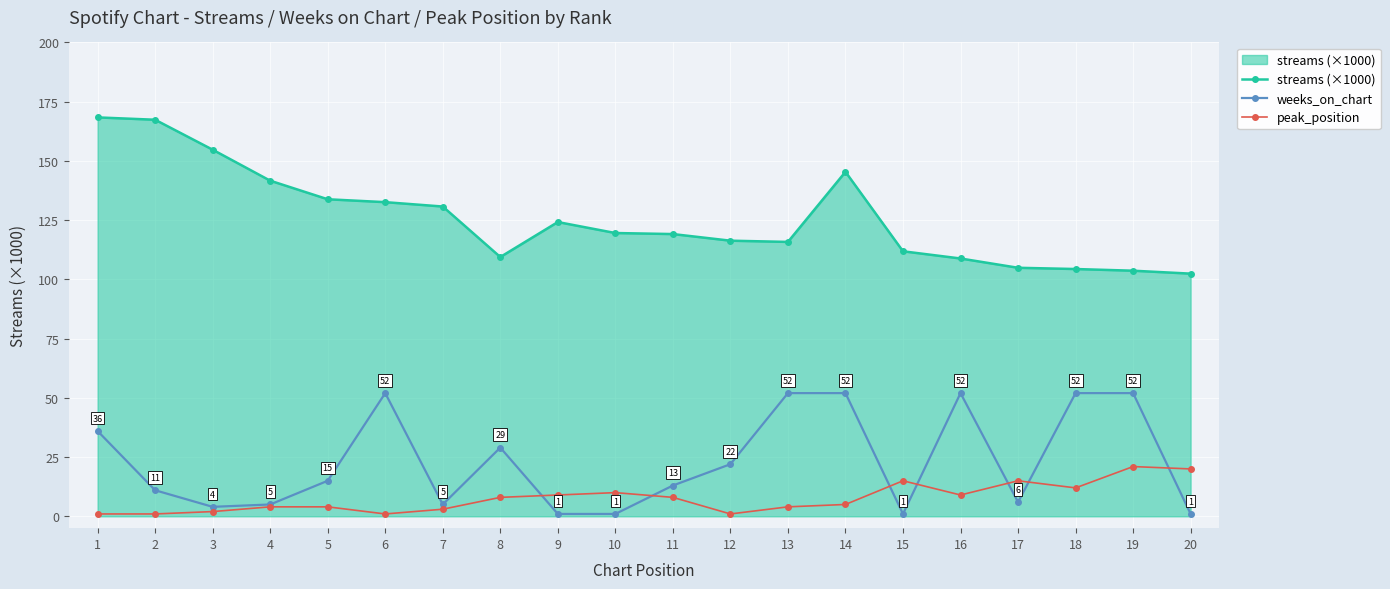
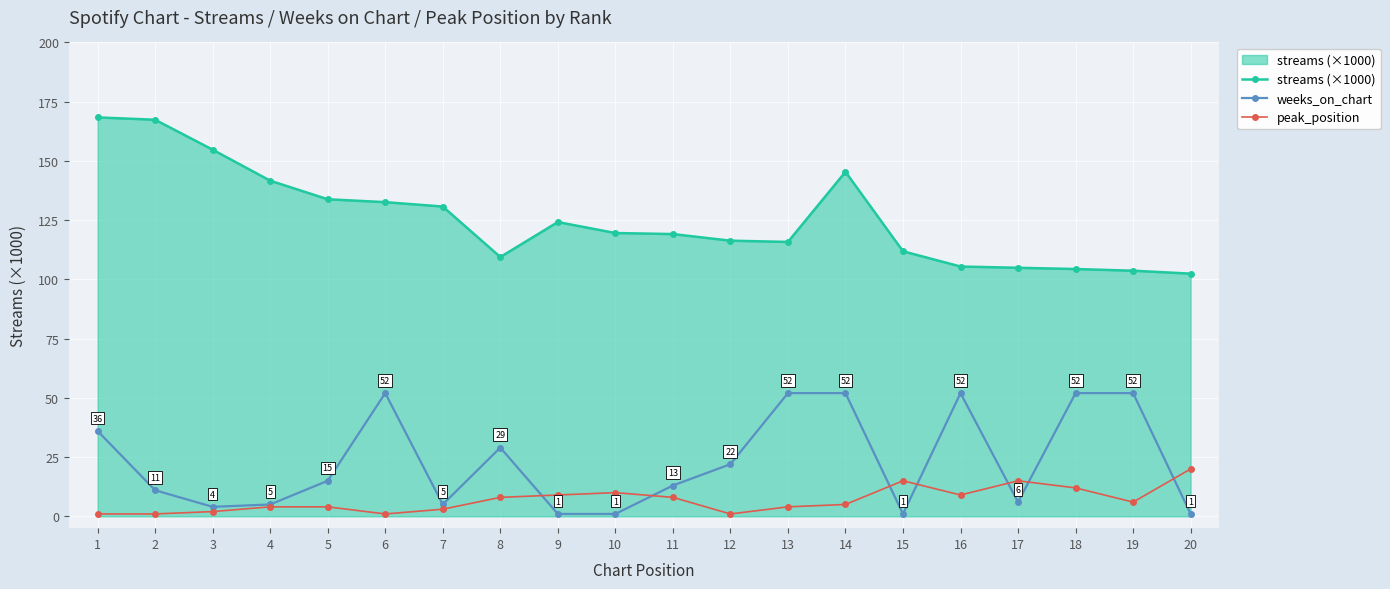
streams (×1000), 16: 109 -> 105
peak_position, 19: 21 -> 6
